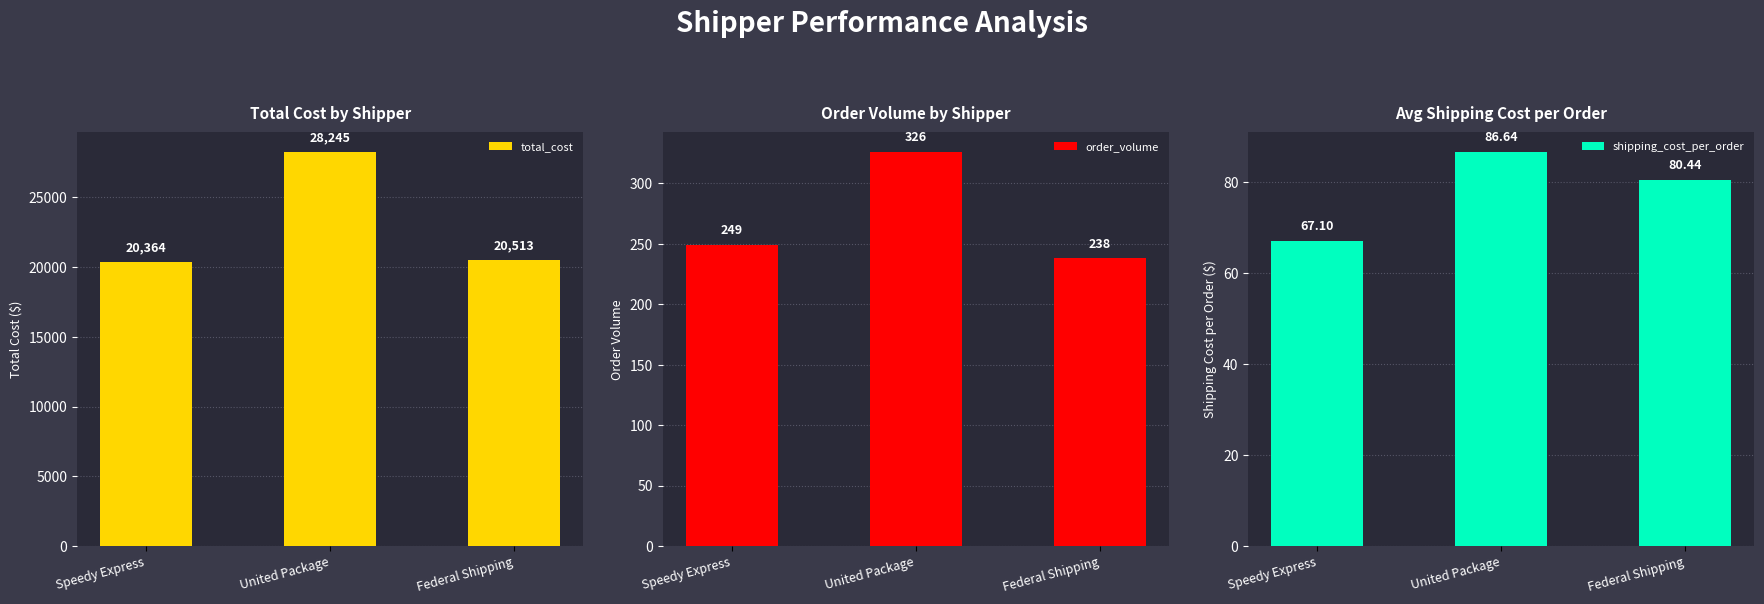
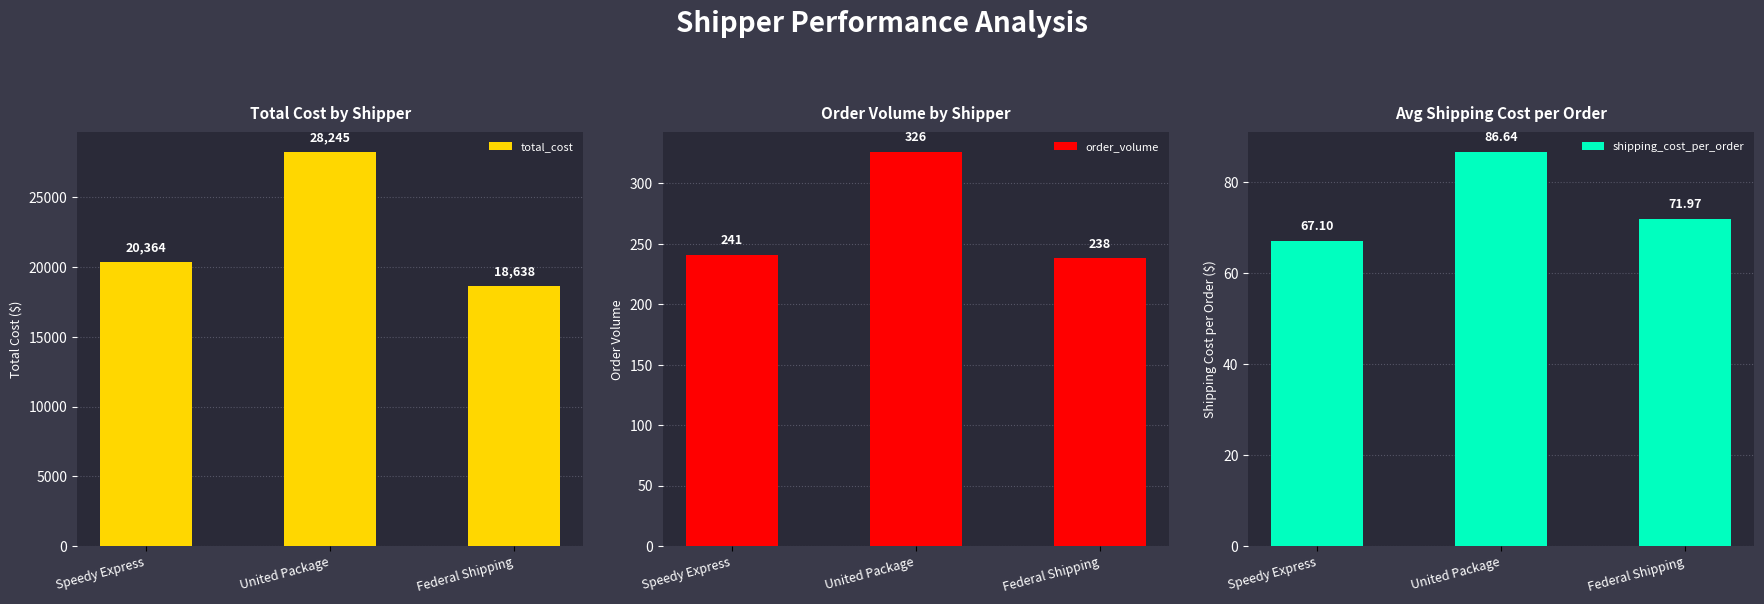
Total Cost by Shipper, Federal Shipping: 20,513 -> 18,638
Order Volume by Shipper, Speedy Express: 249 -> 241
Avg Shipping Cost per Order, Federal Shipping: 80.44 -> 71.97
